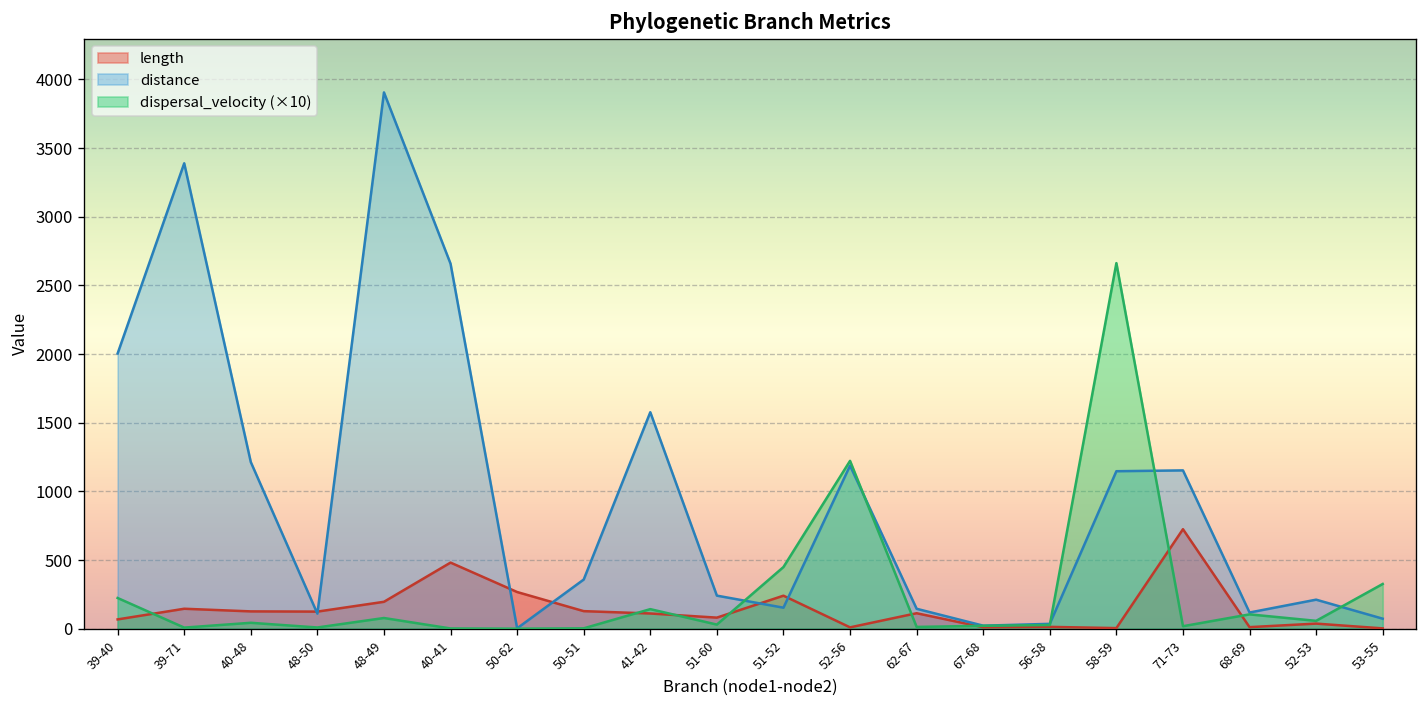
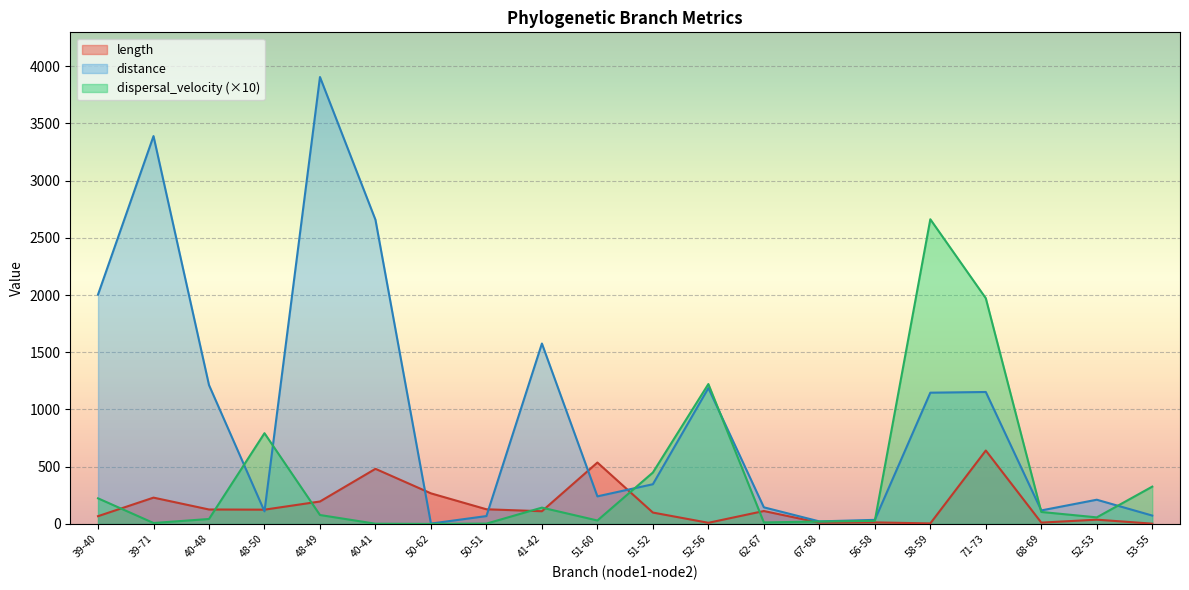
length, 39-71: 150 -> 230
dispersal_velocity (×10), 48-50: 10 -> 790
distance, 50-51: 360 -> 70
length, 51-60: 80 -> 540
length, 51-52: 240 -> 100
distance, 51-52: 150 -> 350
length, 71-73: 720 -> 640
dispersal_velocity (×10), 71-73: 20 -> 1970
